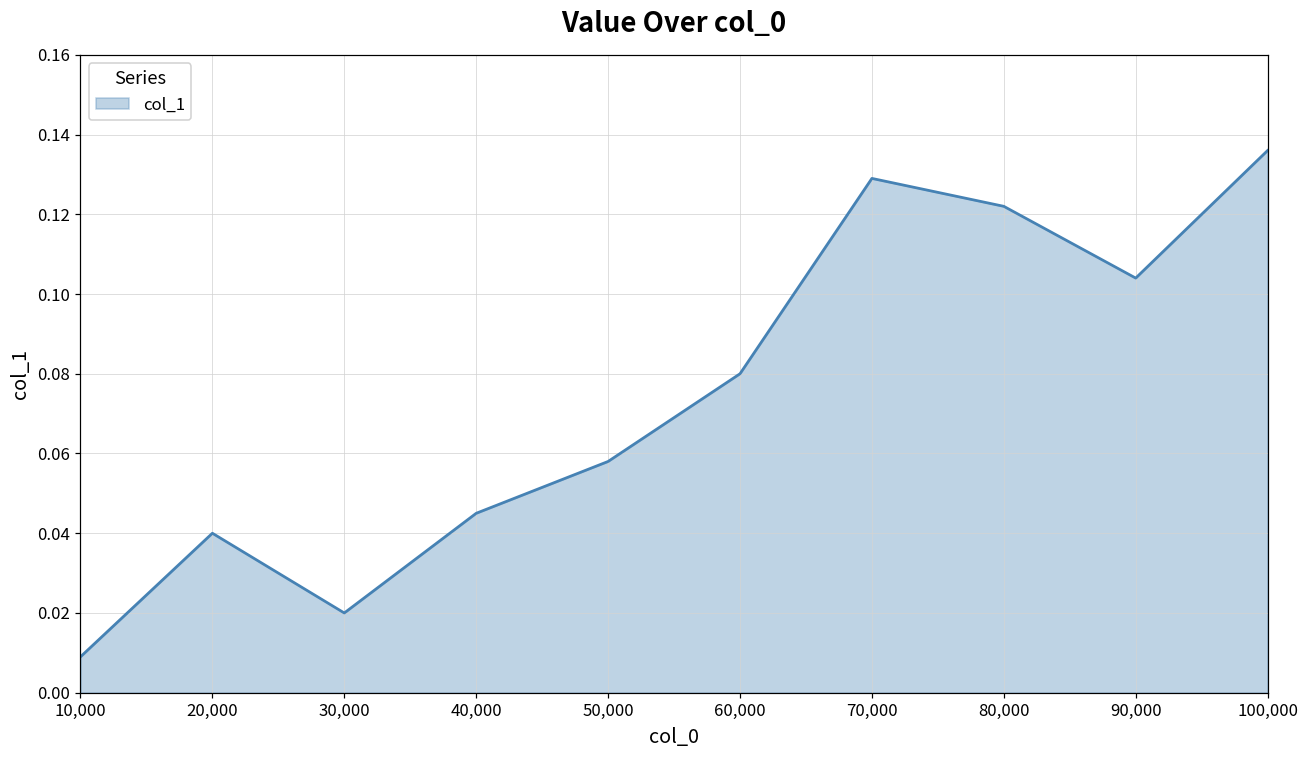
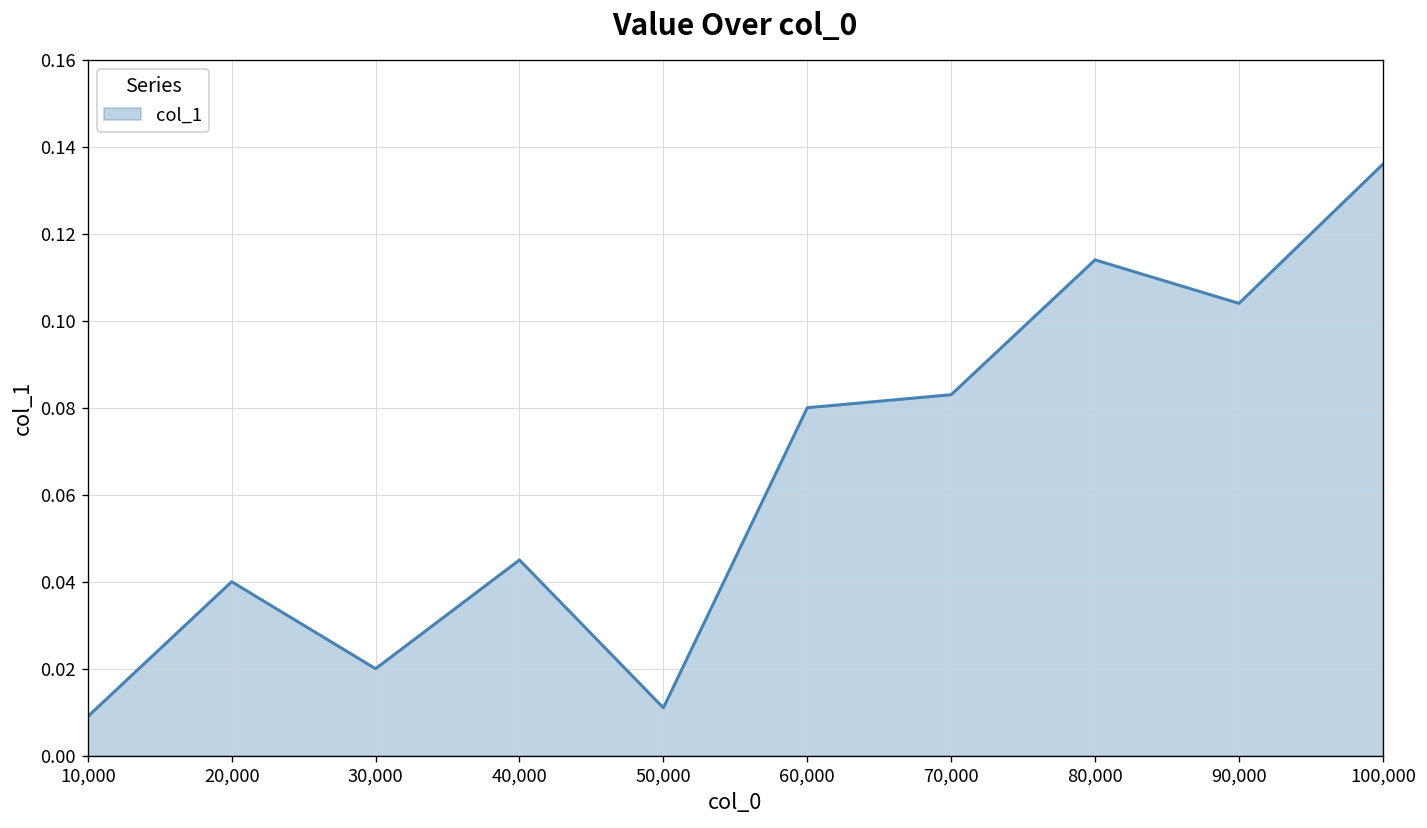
50,000: 0.058 -> 0.011
70,000: 0.129 -> 0.083
80,000: 0.122 -> 0.114
